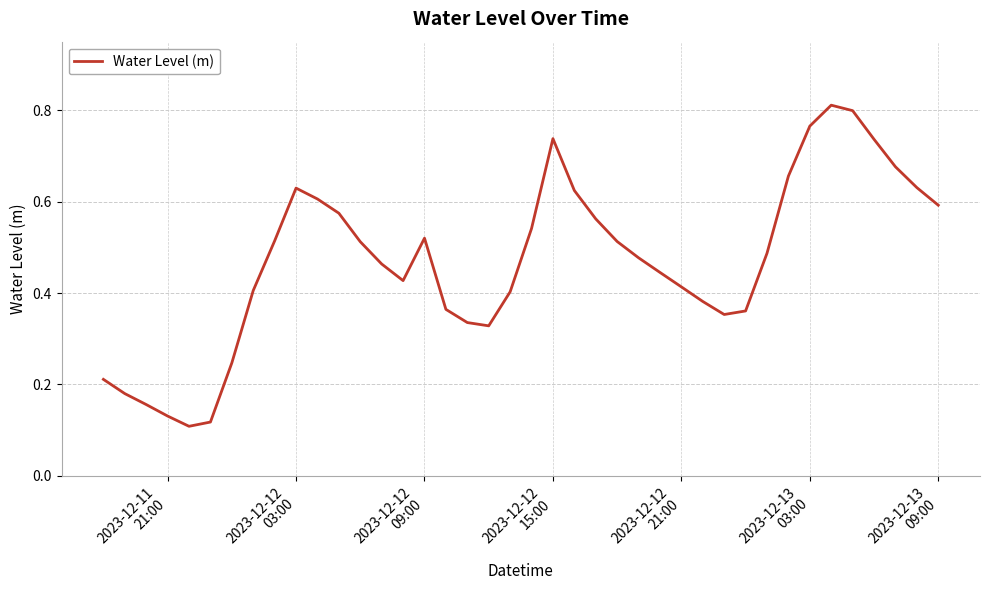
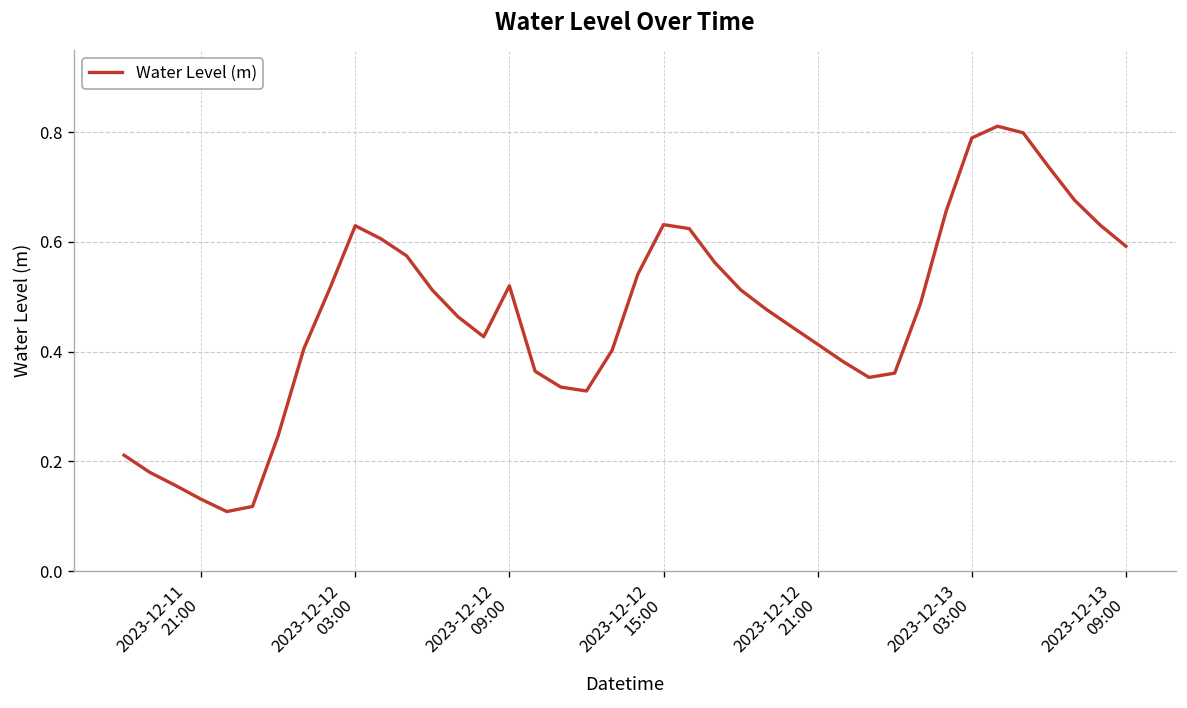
2023-12-12 15:00: 0.74 -> 0.63
2023-12-13 03:00: 0.77 -> 0.79
